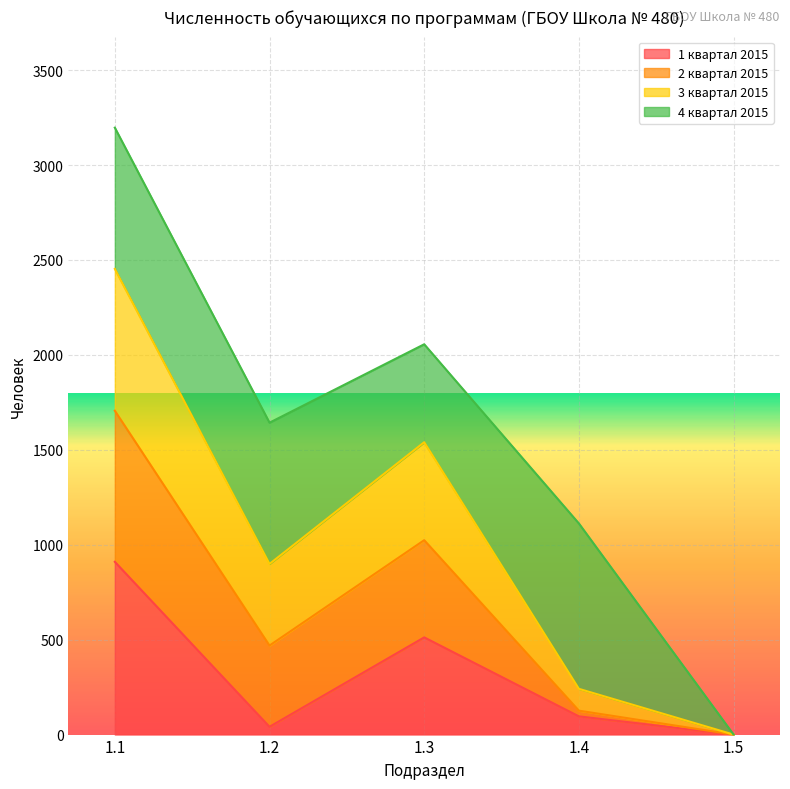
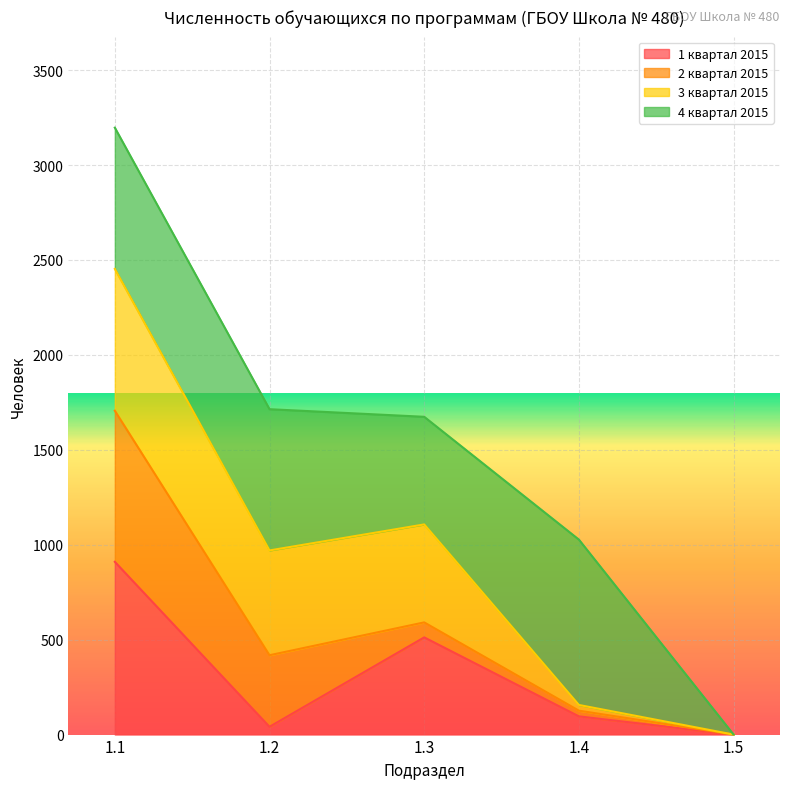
2 квартал 2015, 1.2: 430 -> 380
3 квартал 2015, 1.2: 430 -> 550
2 квартал 2015, 1.3: 510 -> 80
4 квартал 2015, 1.3: 520 -> 570
3 квартал 2015, 1.4: 120 -> 30
